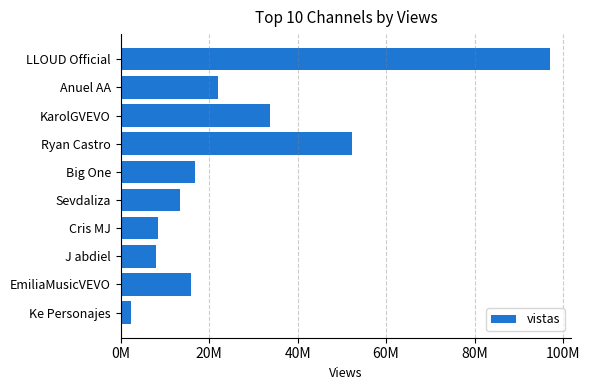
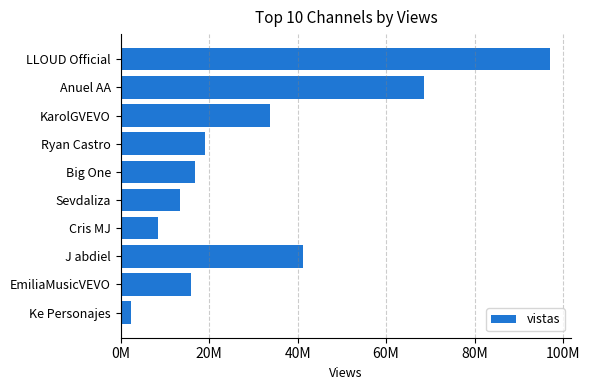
Anuel AA: 22000000 -> 69000000
Ryan Castro: 52000000 -> 19000000
J abdiel: 8000000 -> 41000000
